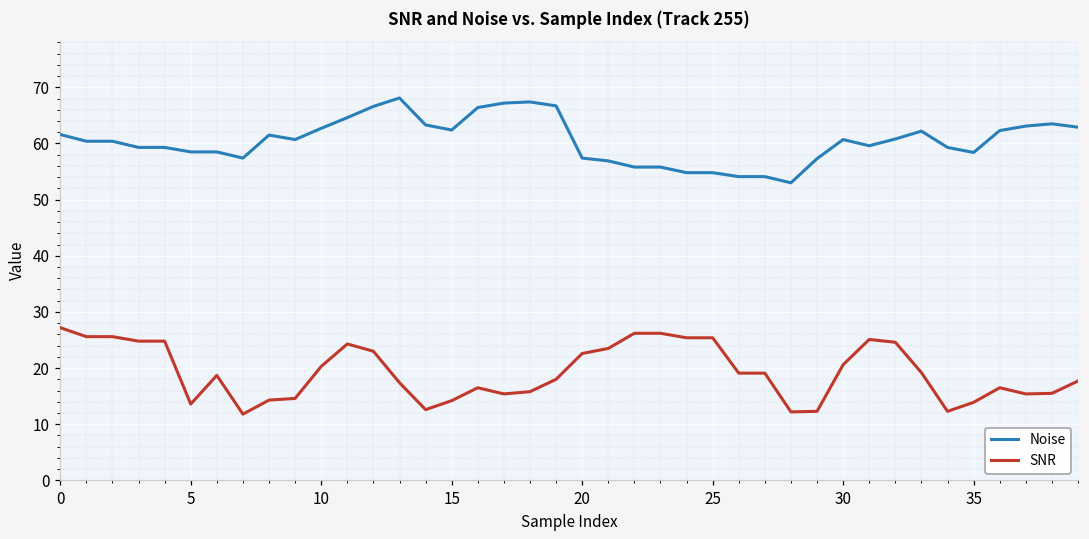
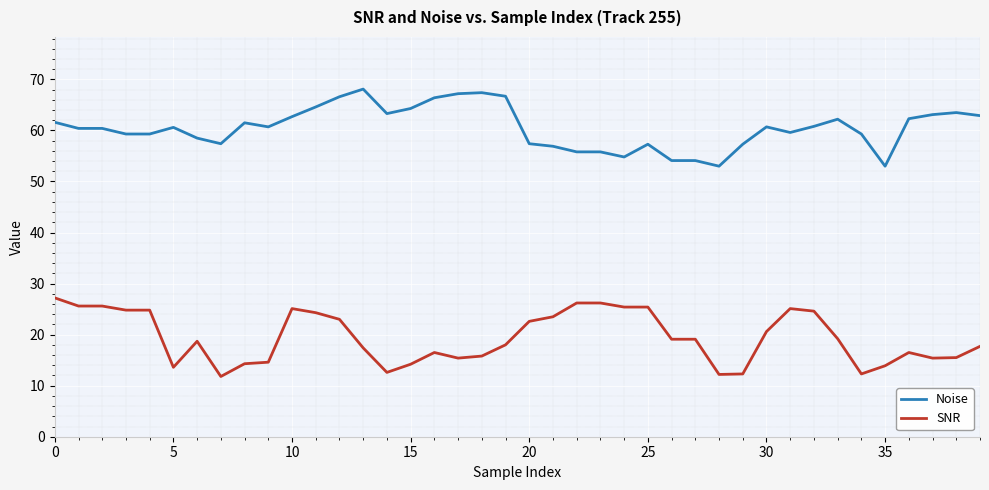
Noise, 5: 59 -> 61
SNR, 10: 20 -> 25
Noise, 15: 62 -> 64
Noise, 25: 55 -> 57
Noise, 35: 58 -> 53
